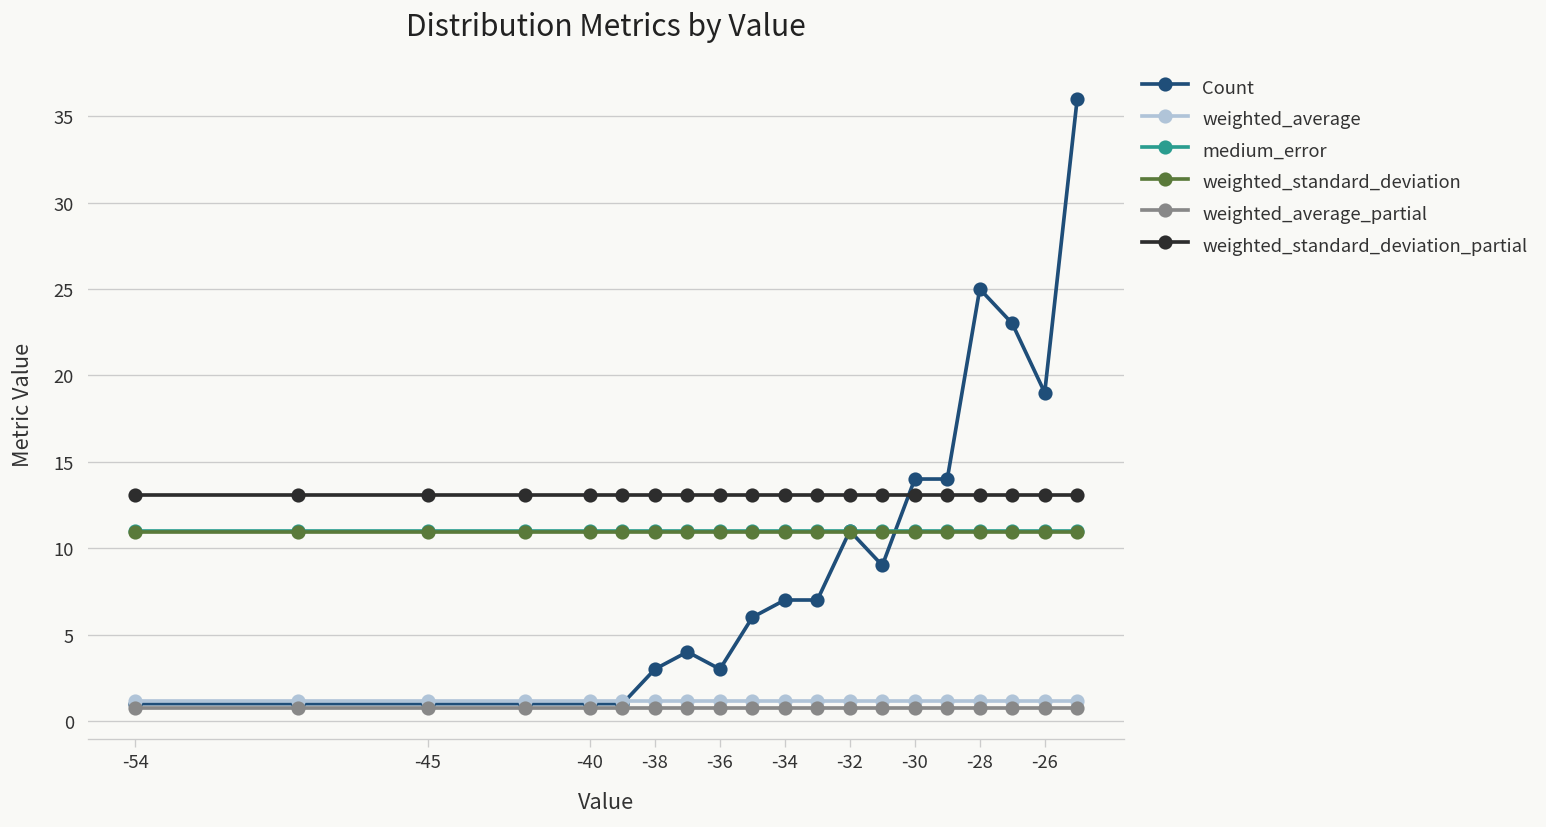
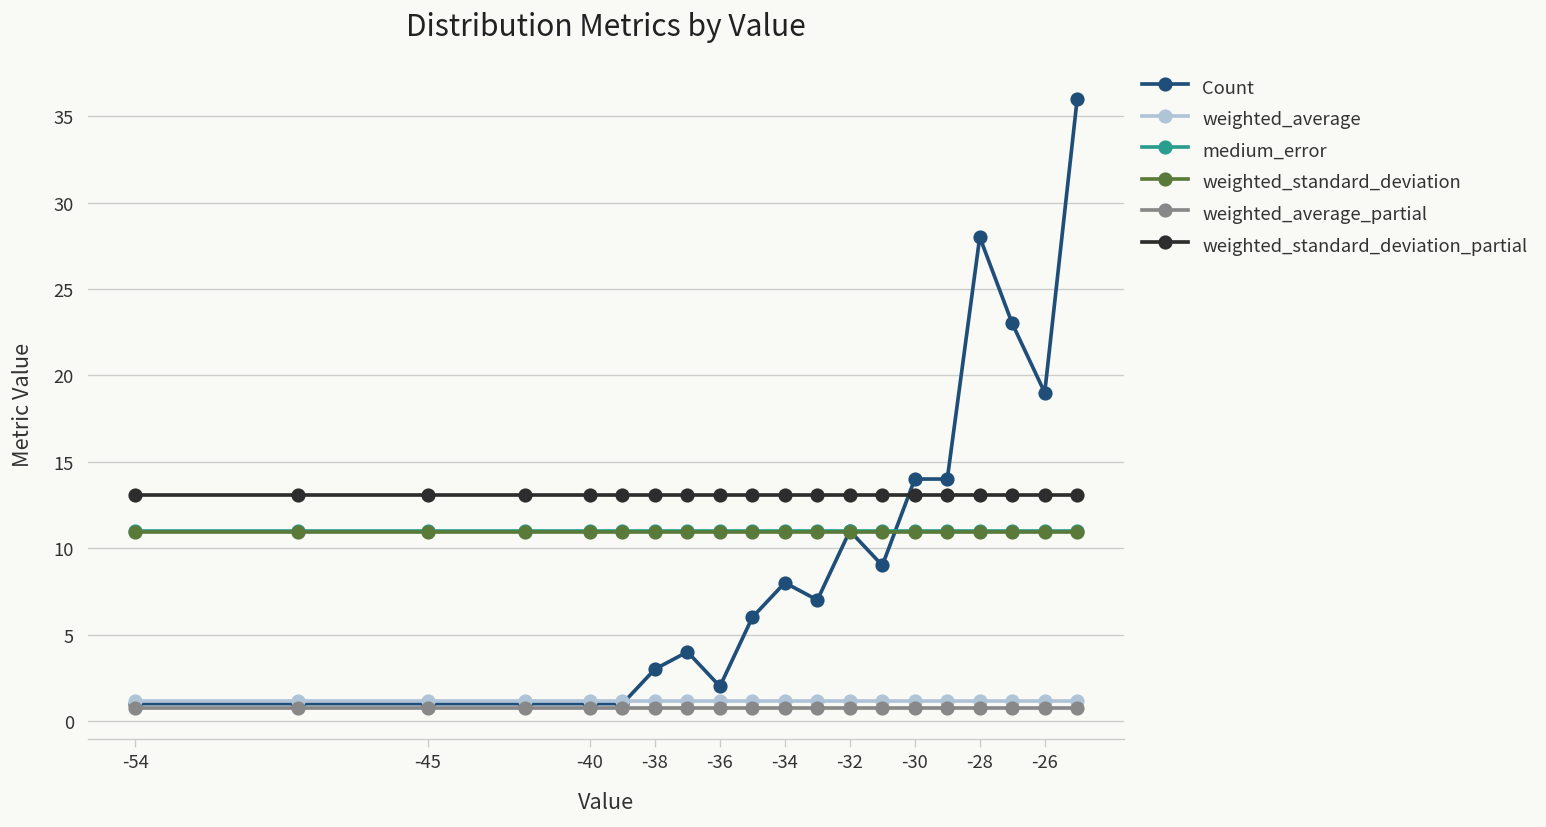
Count, -36: 3 -> 2
Count, -34: 7 -> 8
Count, -28: 25 -> 28
